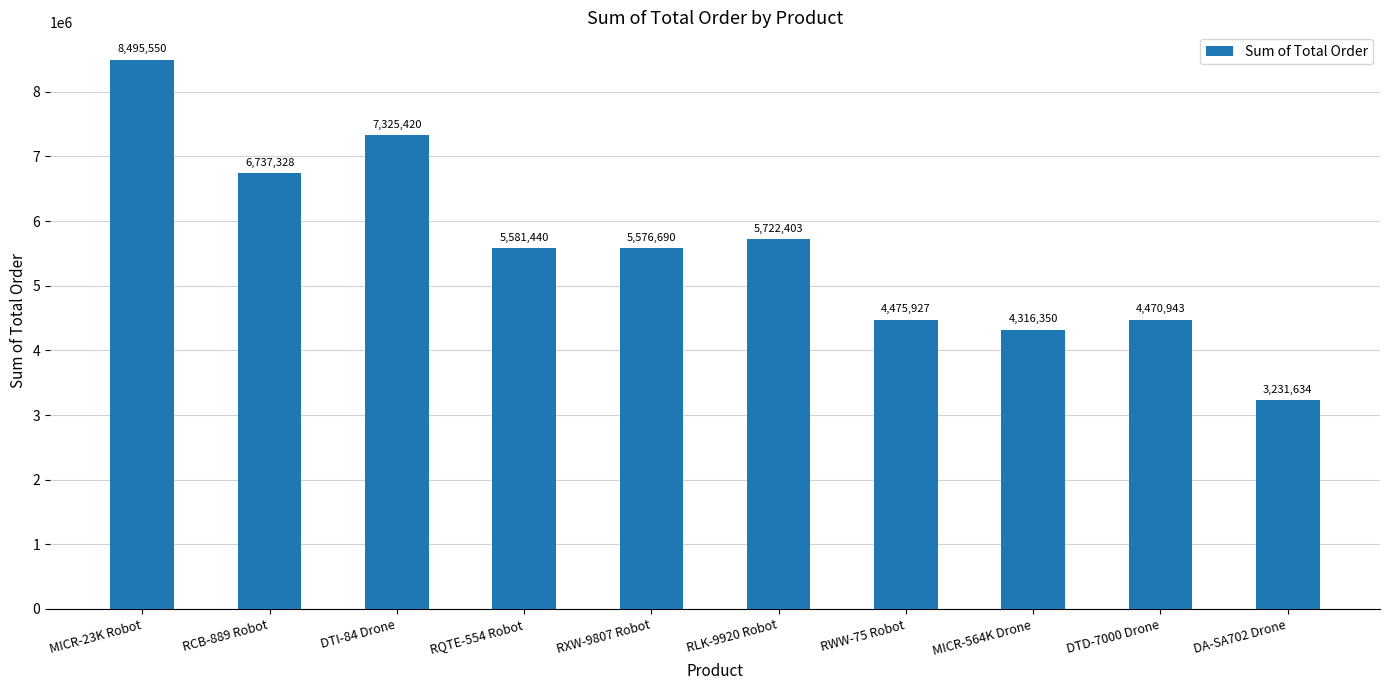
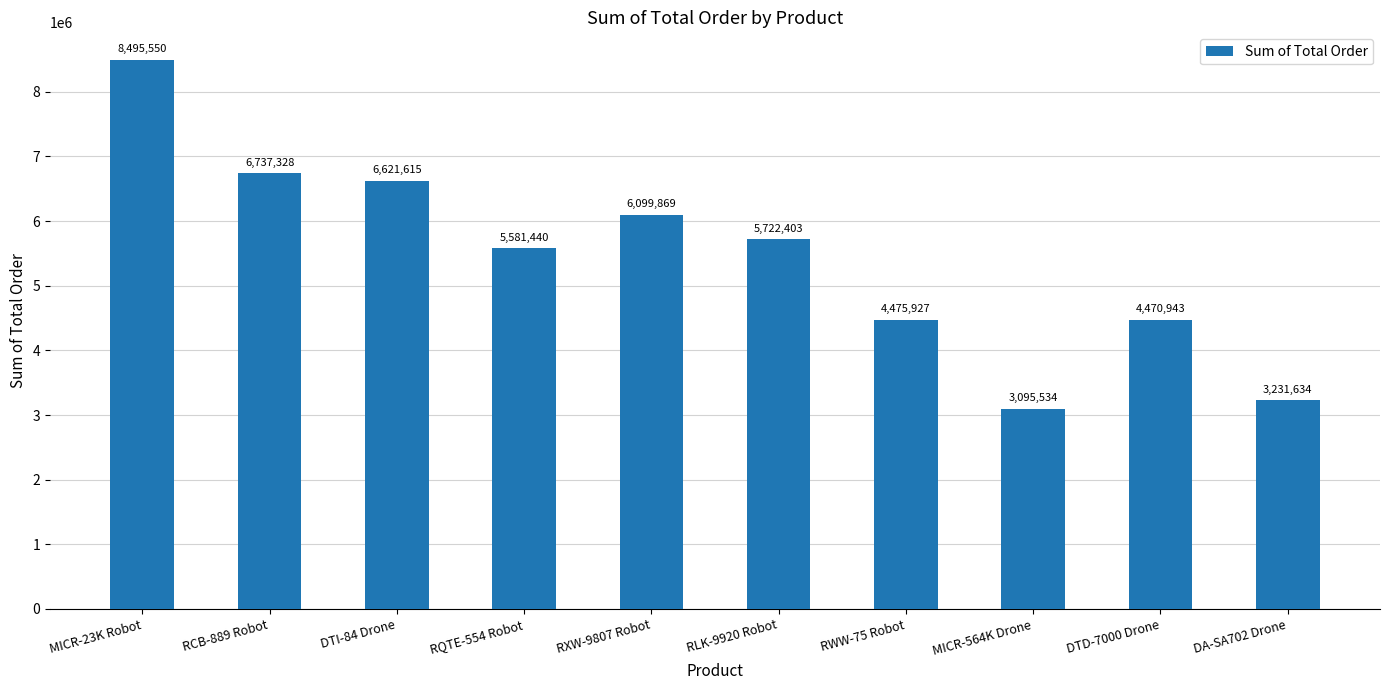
DTI-84 Drone: 7,325,420 -> 6,621,615
RXW-9807 Robot: 5,576,690 -> 6,099,869
MICR-564K Drone: 4,316,350 -> 3,095,534
